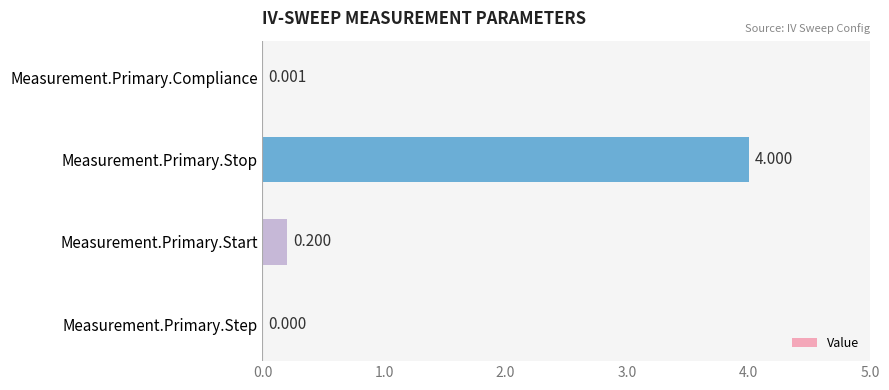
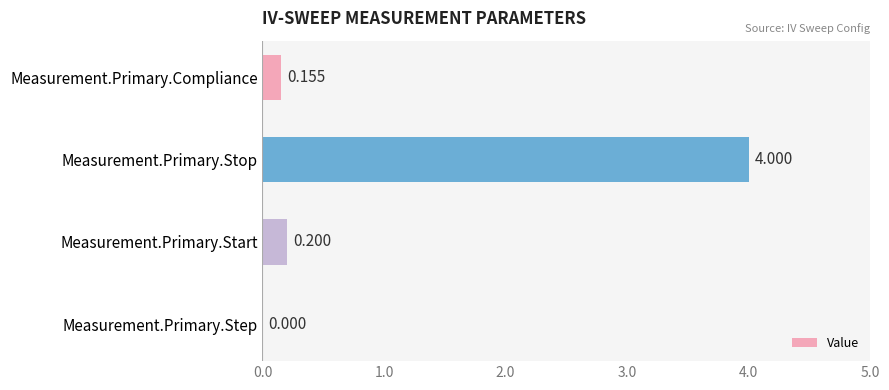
Measurement.Primary.Compliance: 0.001 -> 0.155
